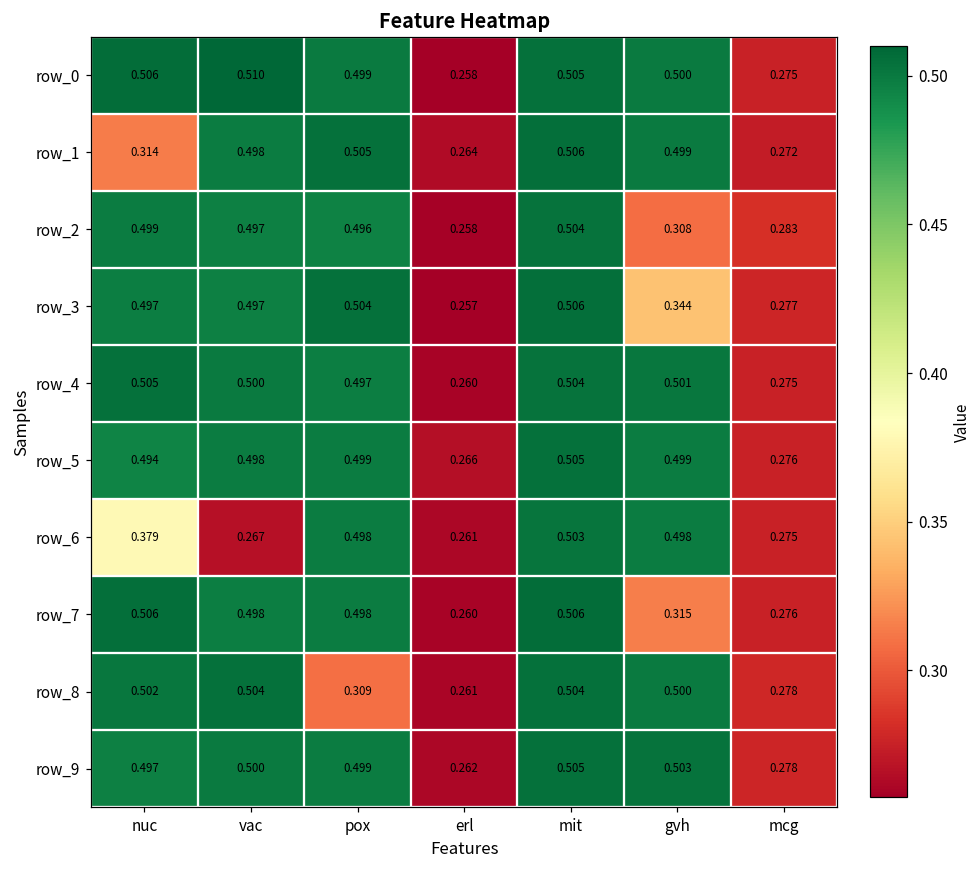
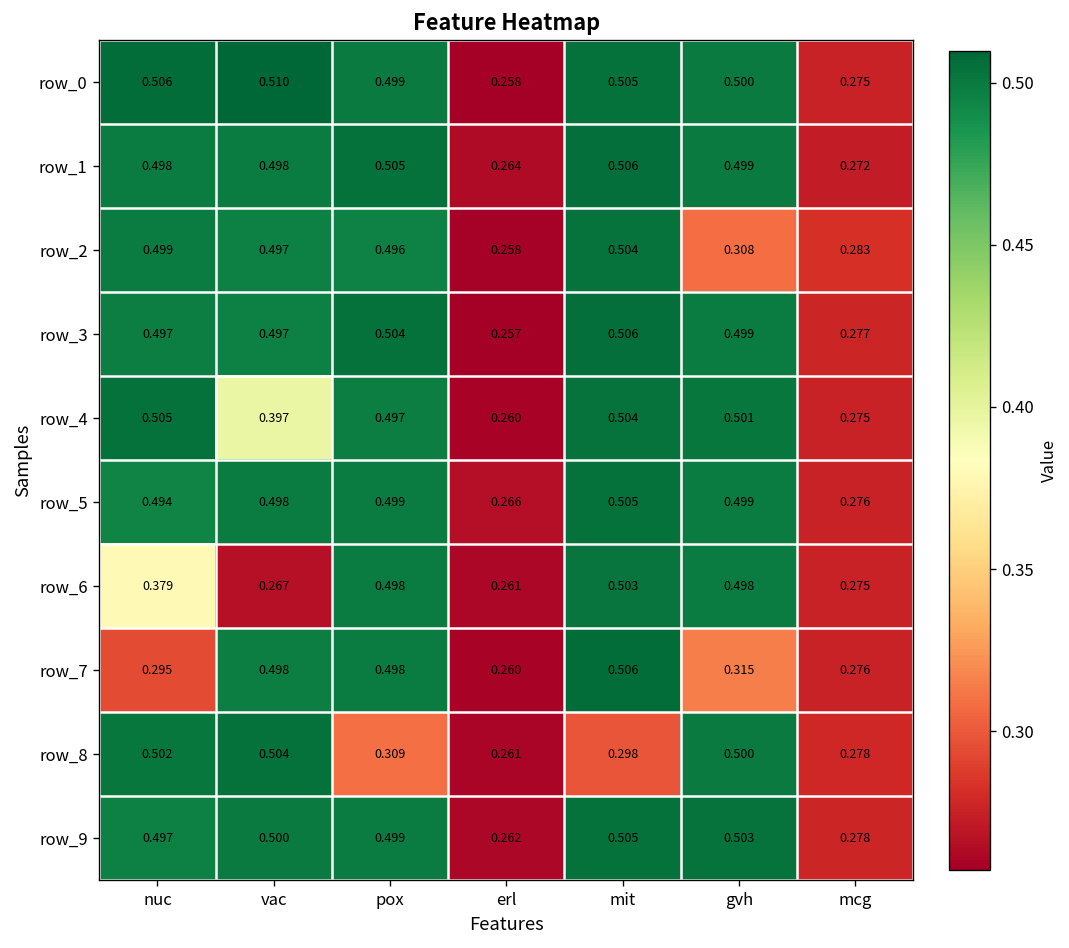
row_1, nuc: 0.314 -> 0.498
row_3, gvh: 0.344 -> 0.499
row_4, vac: 0.500 -> 0.397
row_7, nuc: 0.506 -> 0.295
row_8, mit: 0.504 -> 0.298
